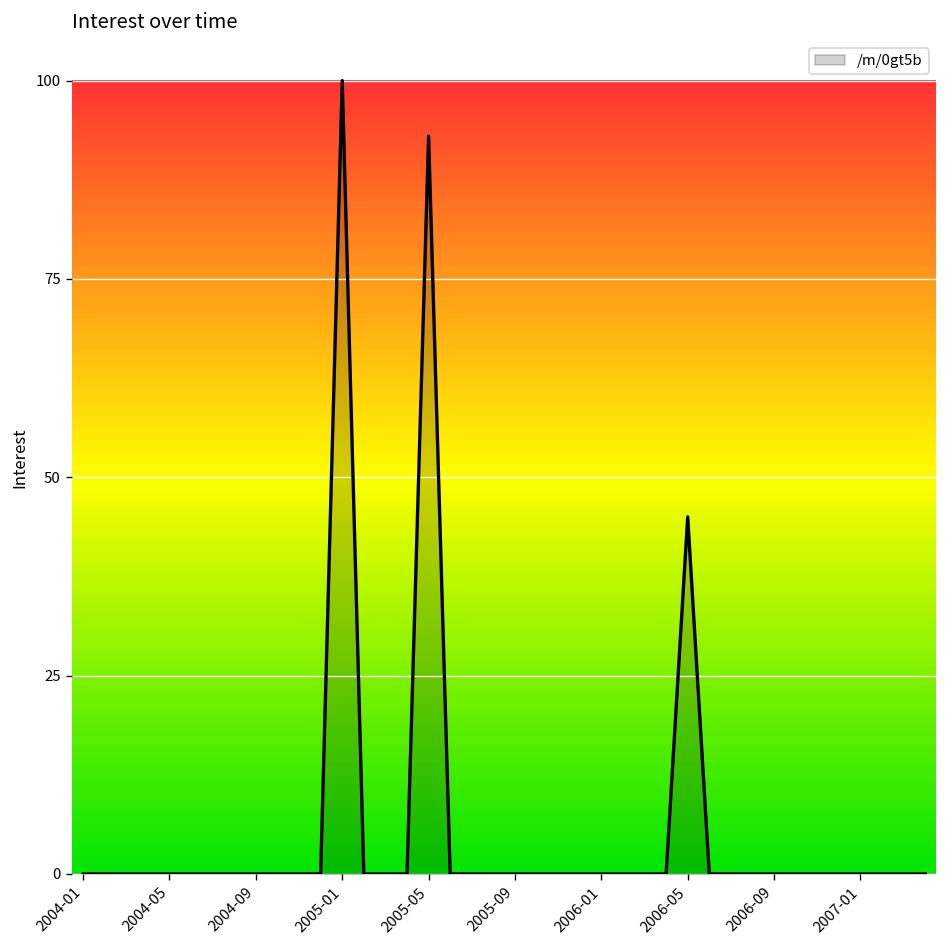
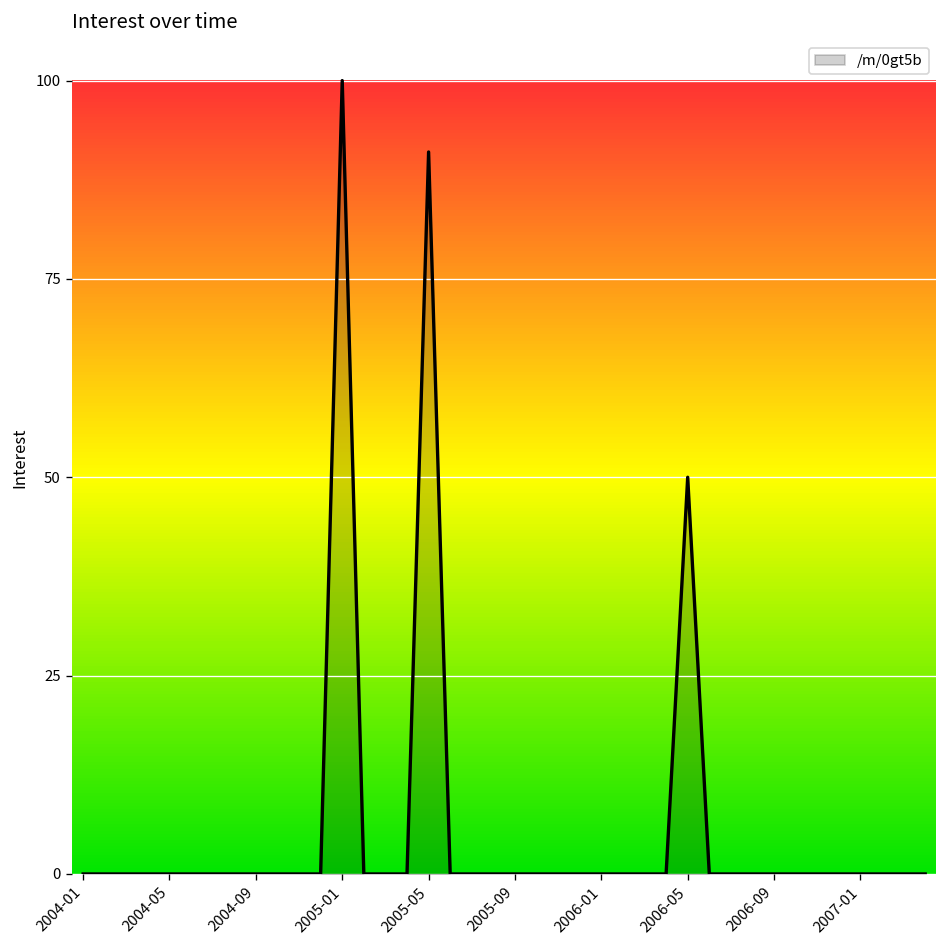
2005-05: 93 -> 91
2006-05: 45 -> 50
